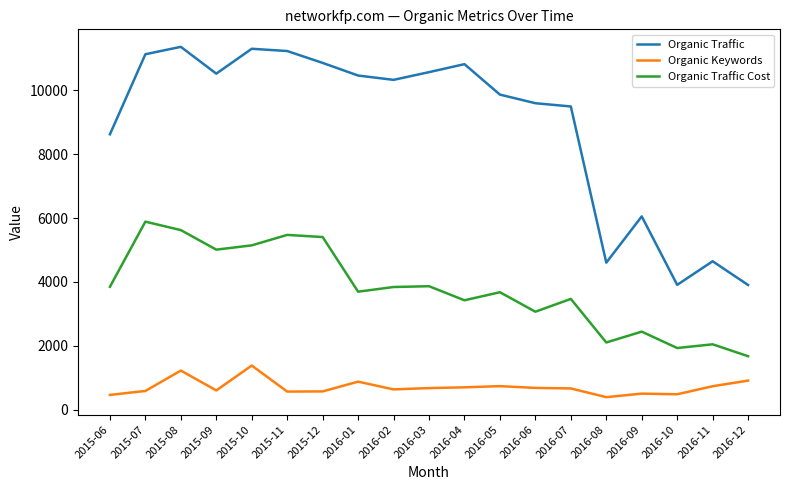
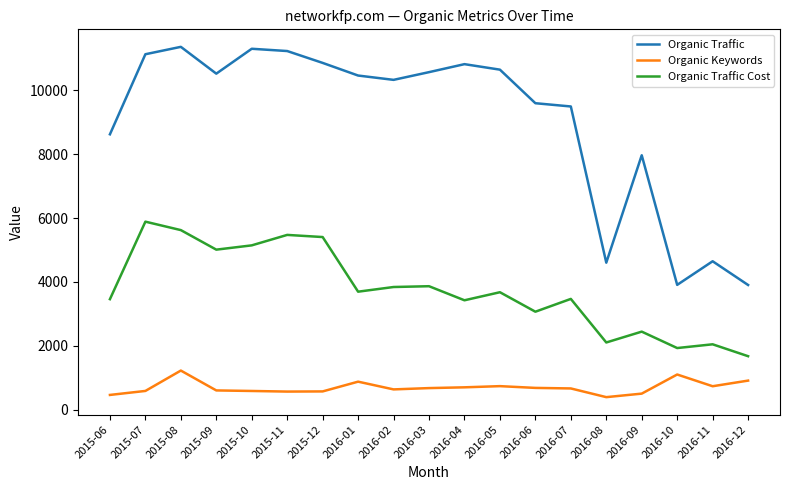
Organic Traffic Cost, 2015-06: 3900 -> 3500
Organic Keywords, 2015-10: 1400 -> 600
Organic Traffic, 2016-05: 9900 -> 10600
Organic Traffic, 2016-09: 6100 -> 8000
Organic Keywords, 2016-10: 500 -> 1100
